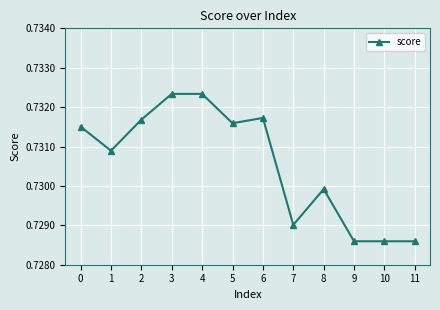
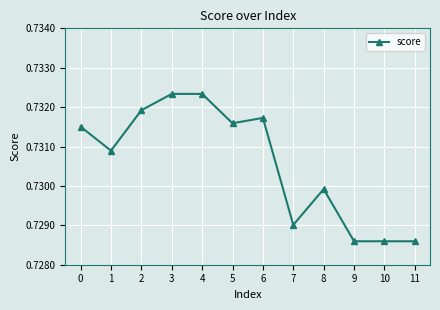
2: 0.7317 -> 0.7319
